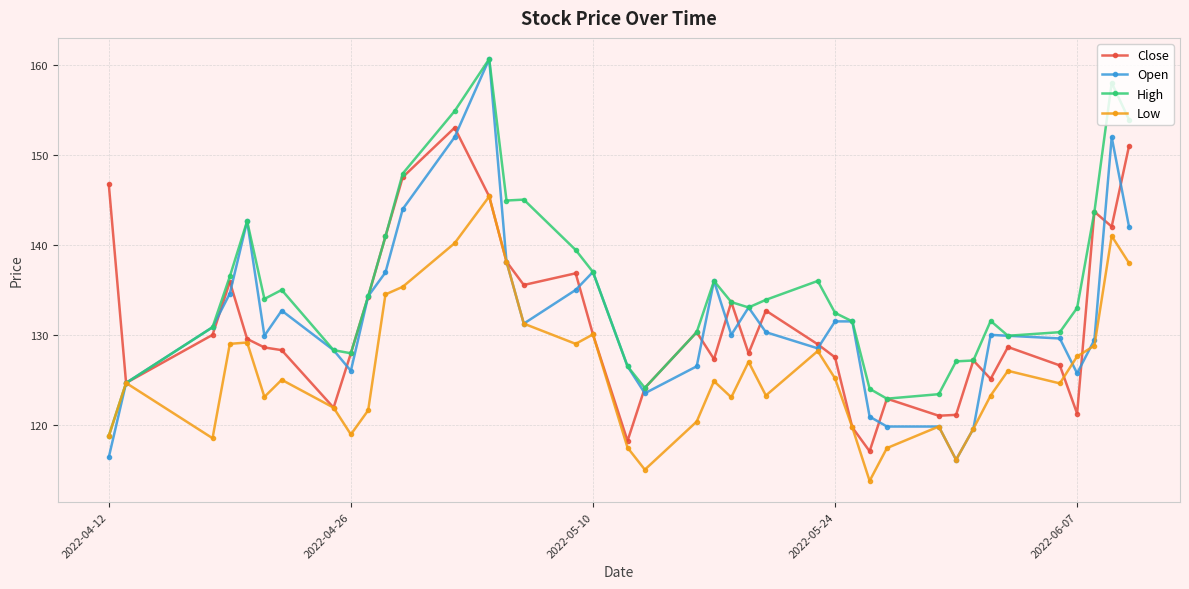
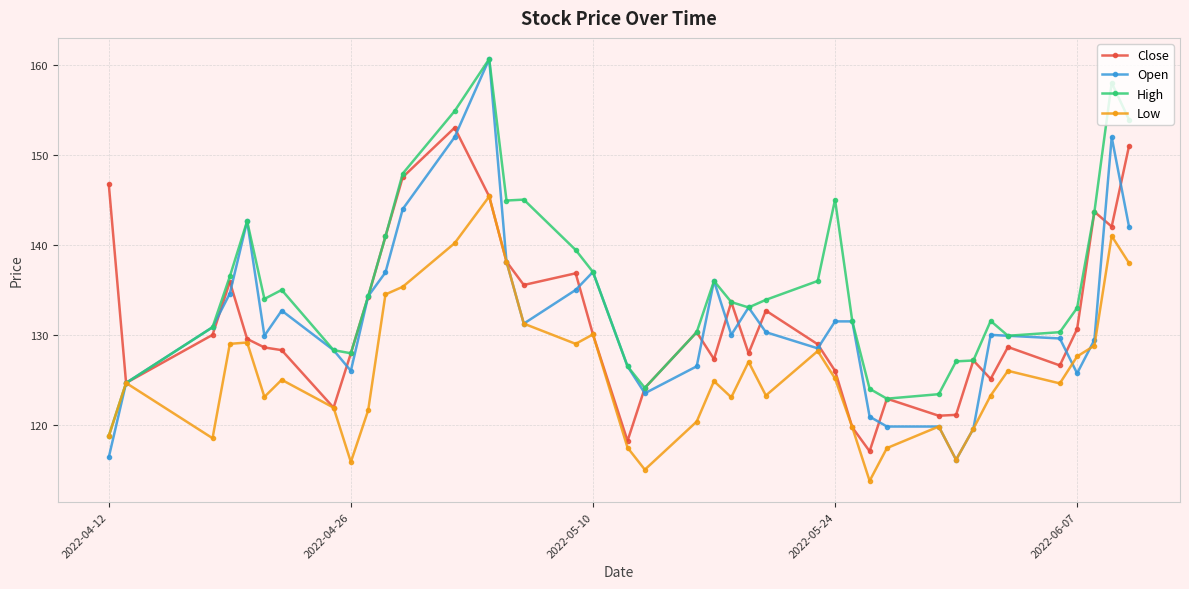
Low, 2022-04-26: 119 -> 116
Close, 2022-05-24: 128 -> 126
High, 2022-05-24: 132 -> 145
Close, 2022-06-07: 121 -> 131
